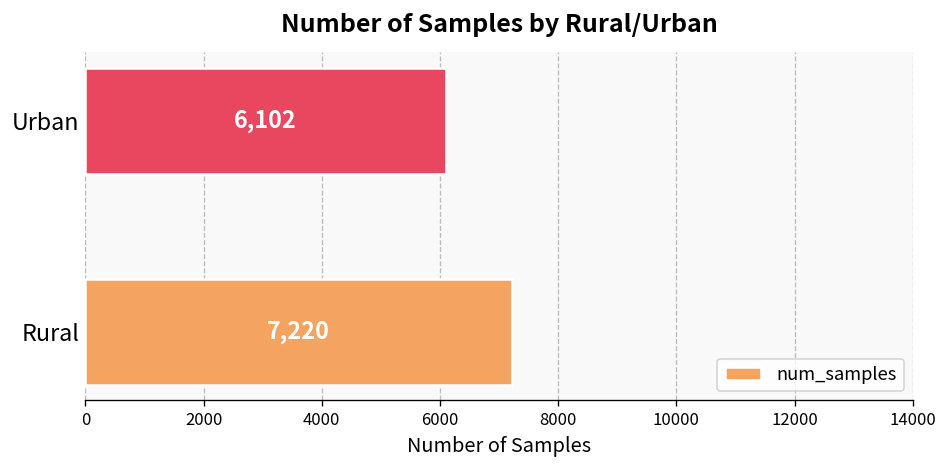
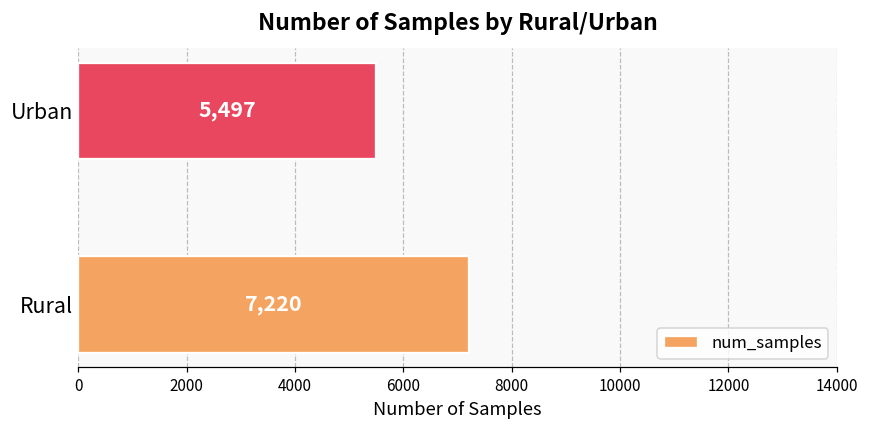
Urban: 6,102 -> 5,497
